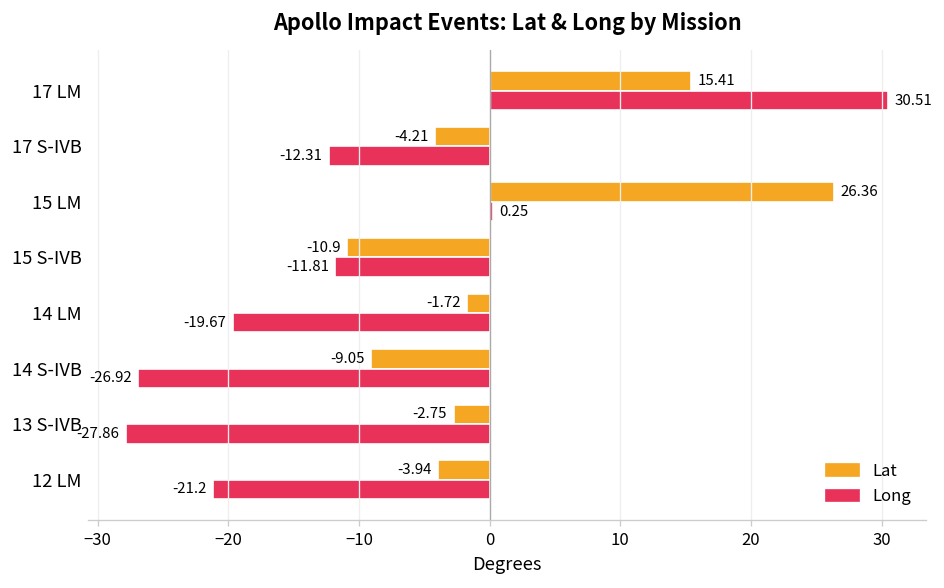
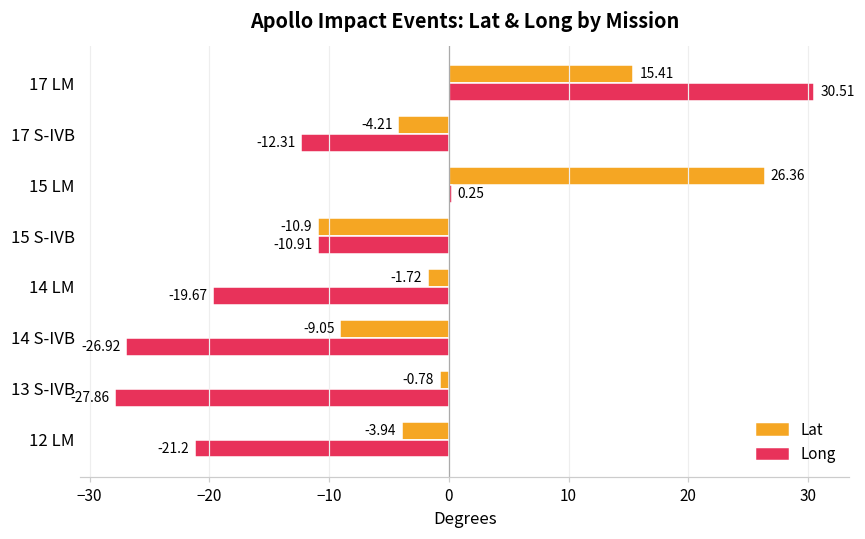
Long, 15 S-IVB: -11.81 -> -10.91
Lat, 13 S-IVB: -2.75 -> -0.78
